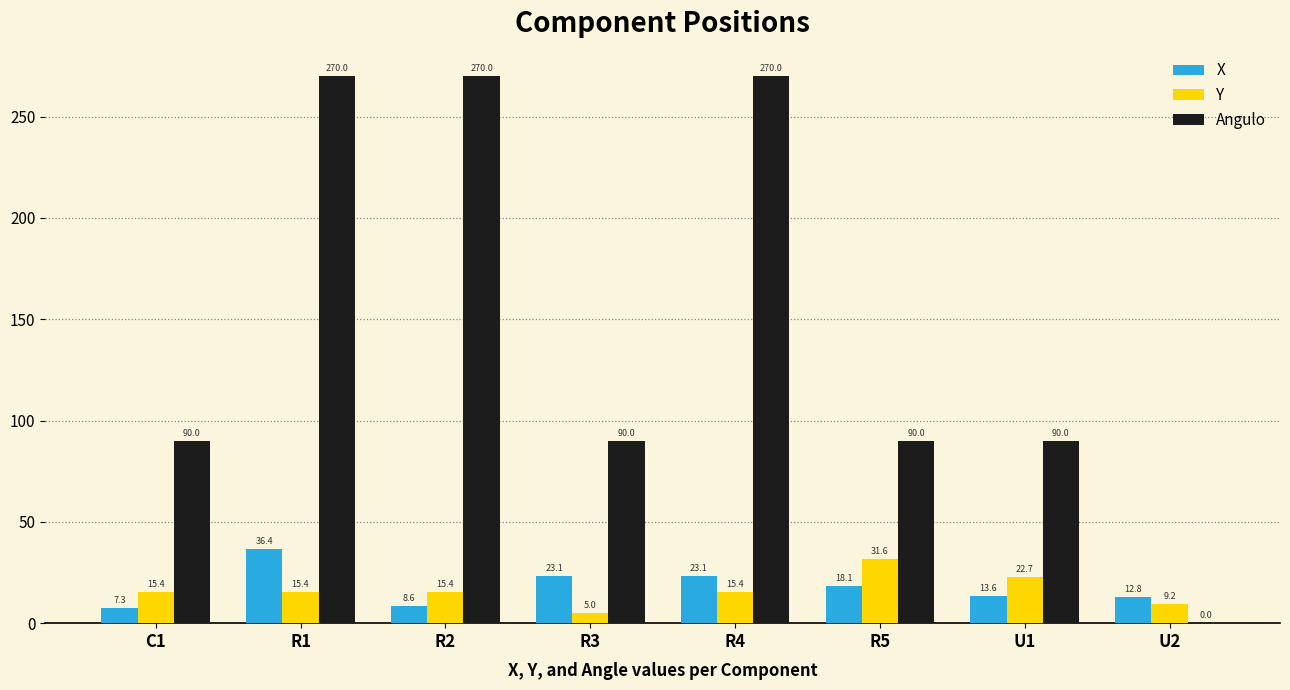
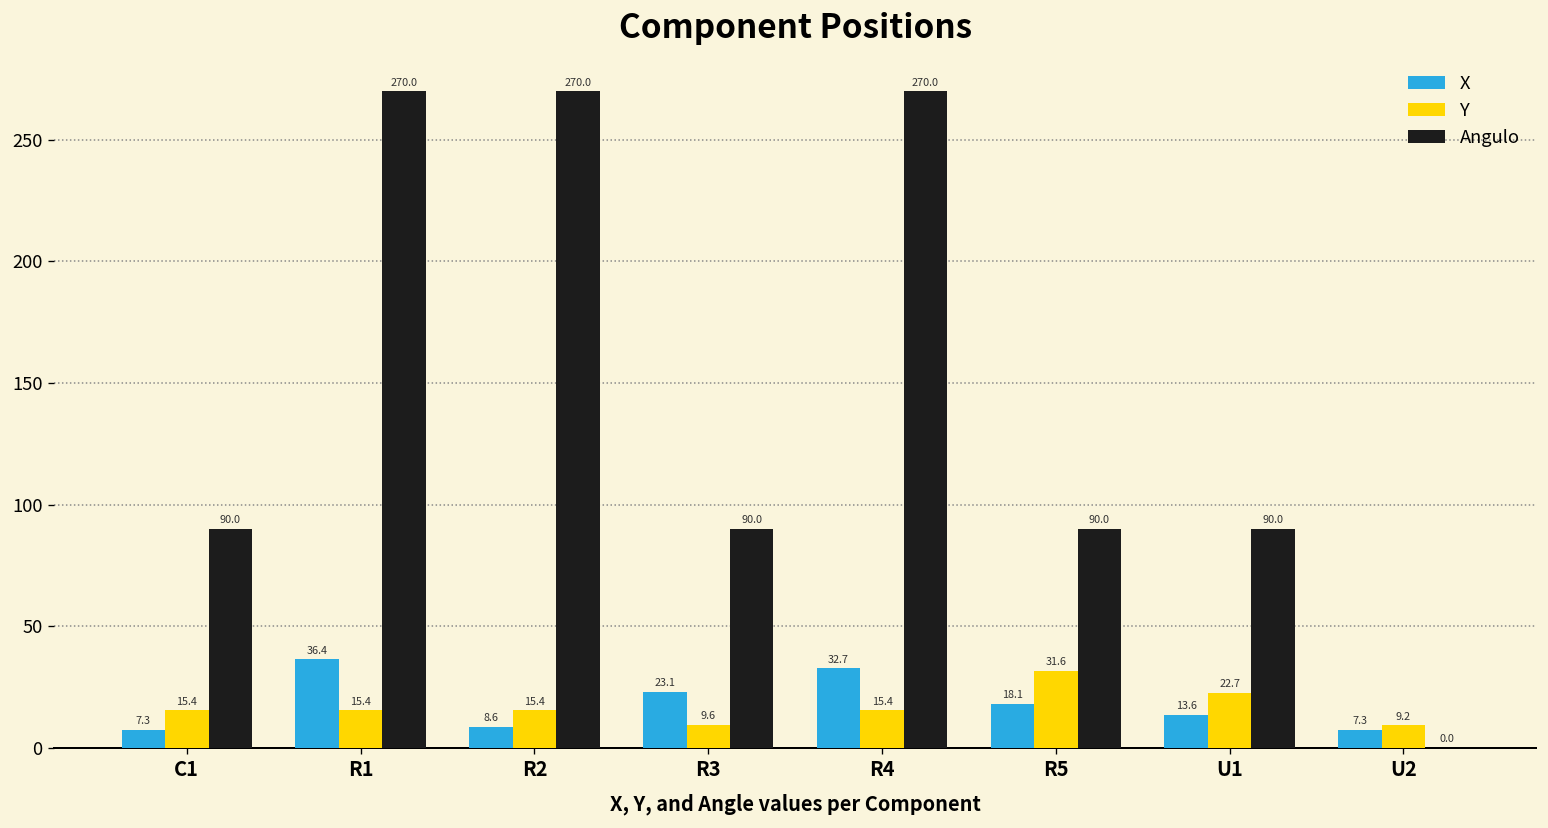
Y, R3: 5.0 -> 9.6
X, R4: 23.1 -> 32.7
X, U2: 12.8 -> 7.3
